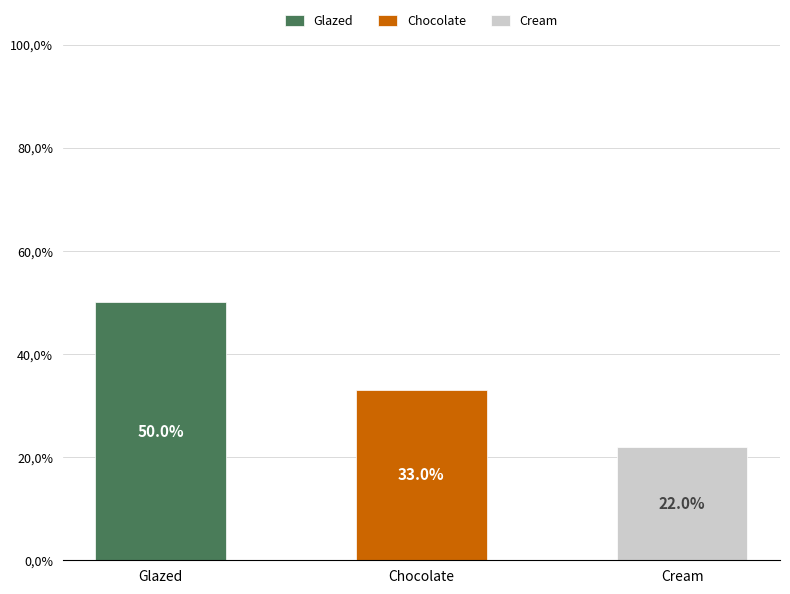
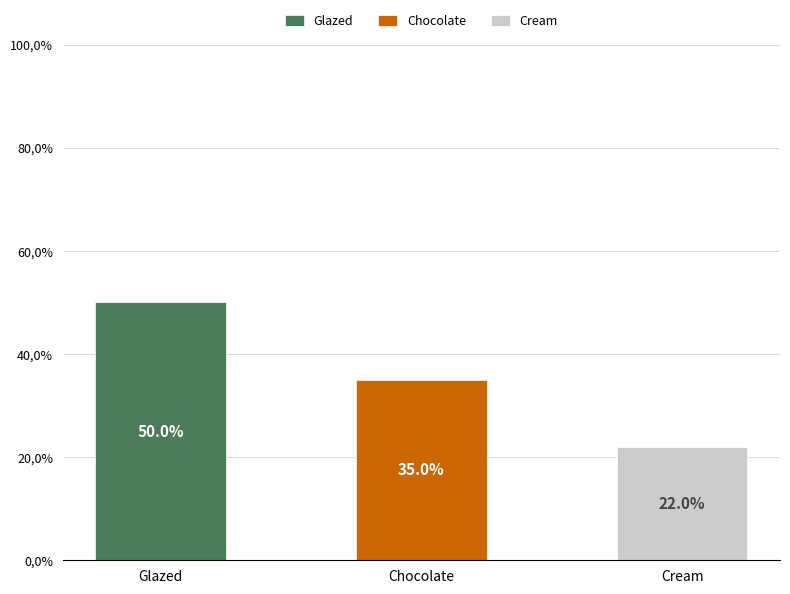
Chocolate: 33.0% -> 35.0%
